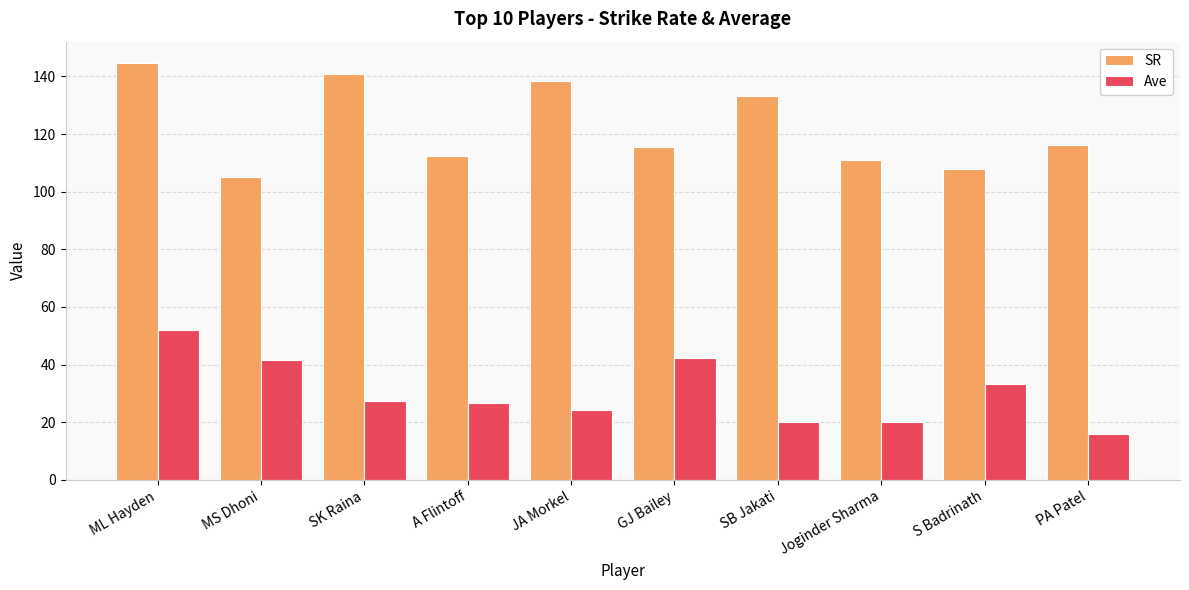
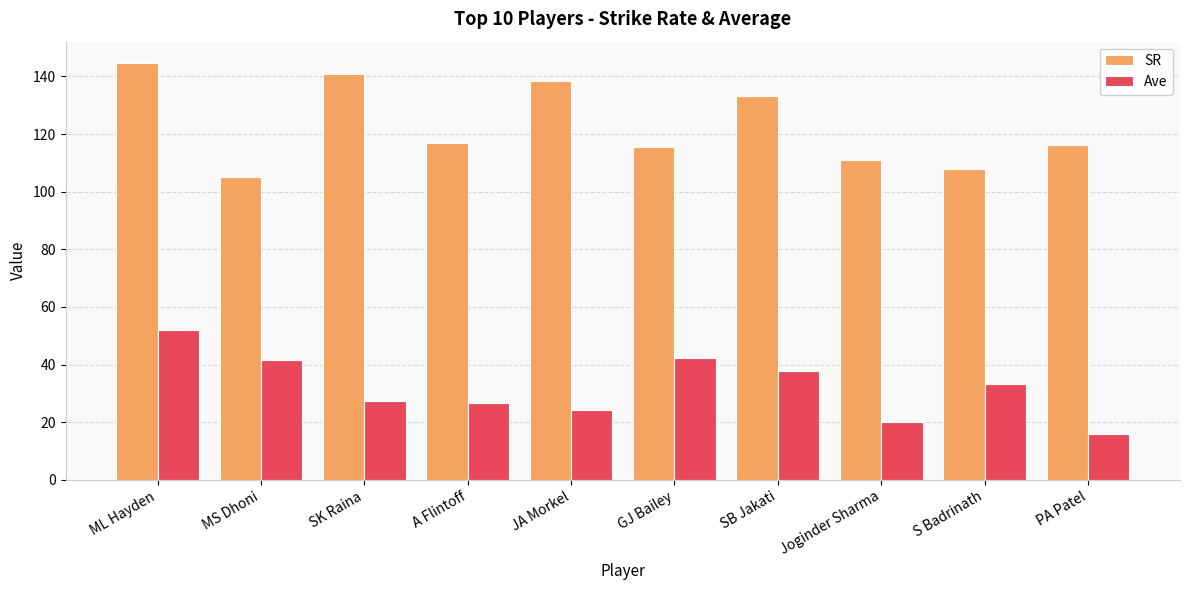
SR, A Flintoff: 112 -> 117
Ave, SB Jakati: 20 -> 38
